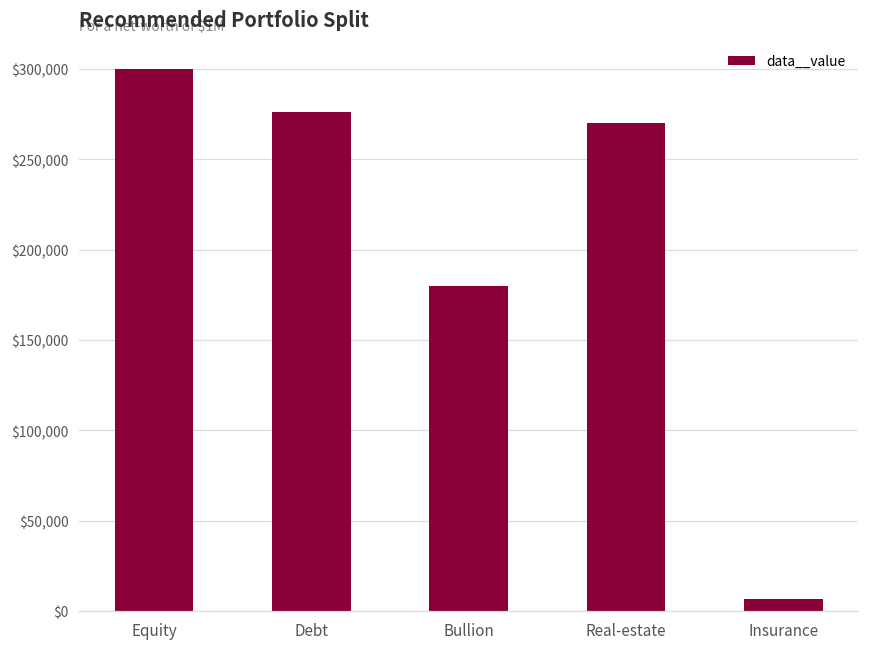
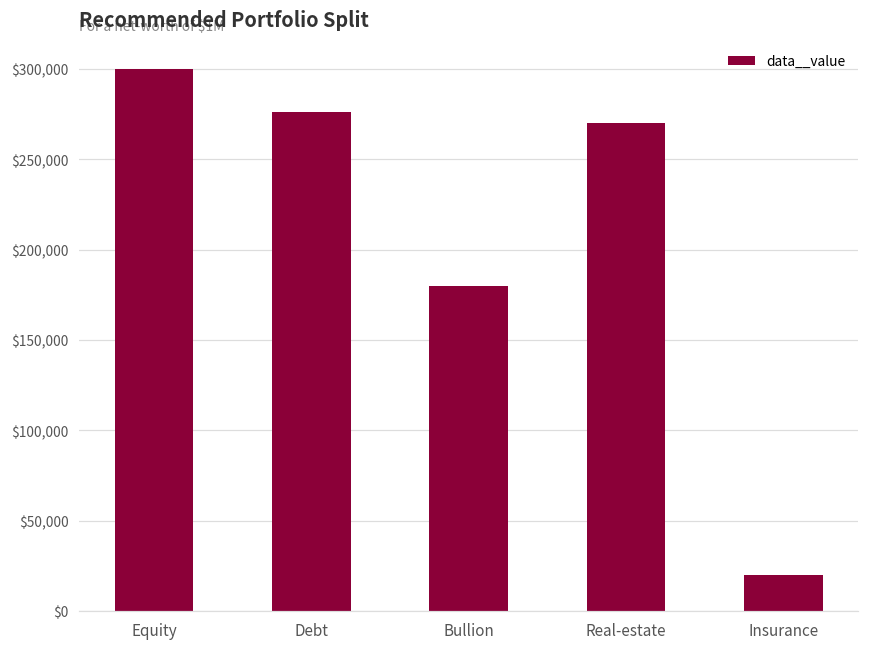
Insurance: $7,000 -> $20,000
